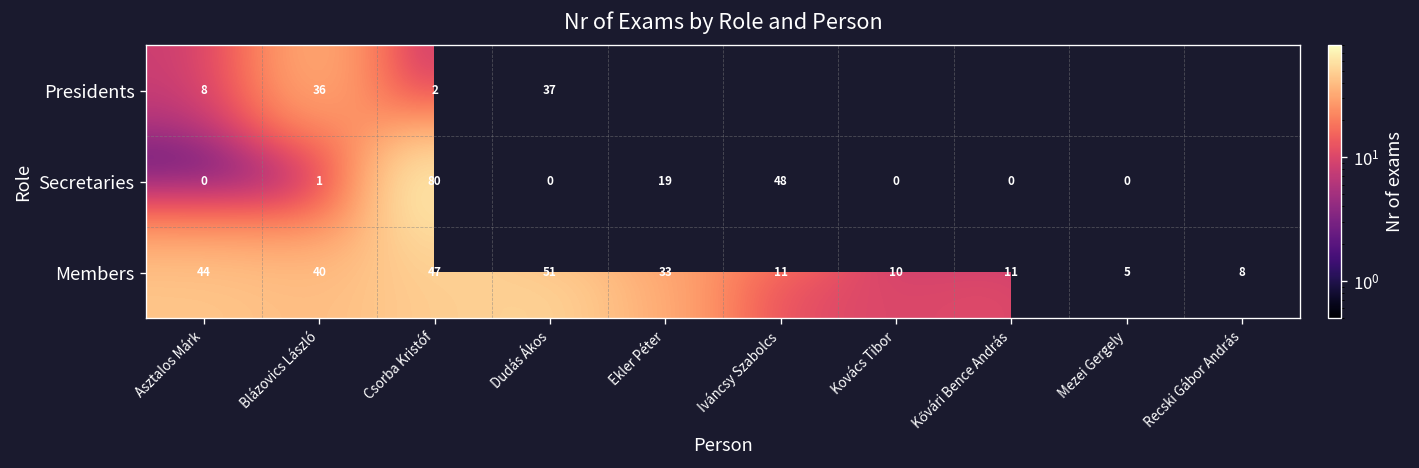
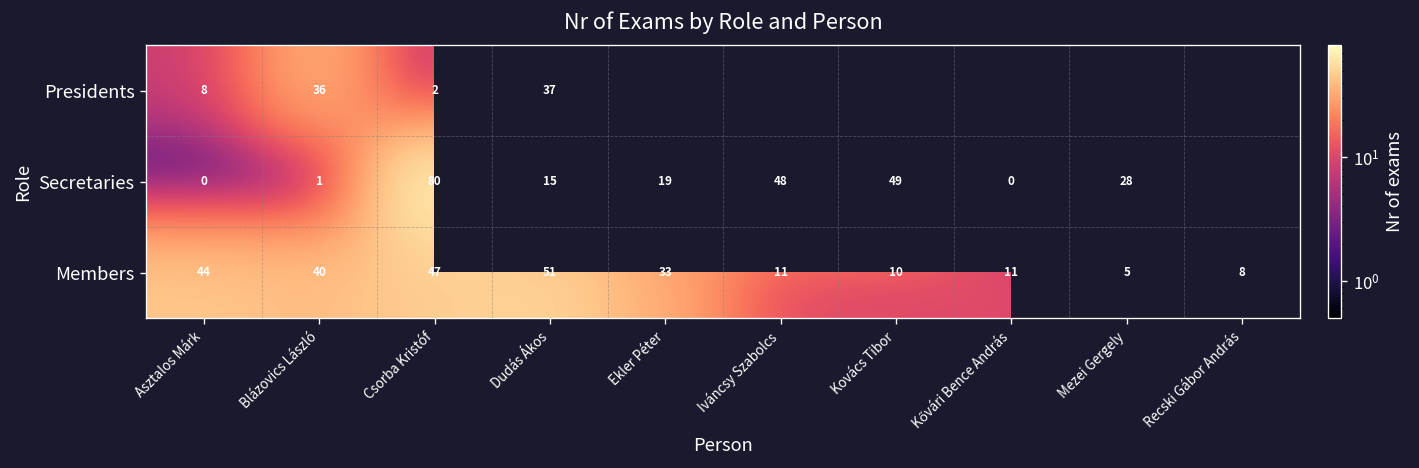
Secretaries, Dudás Ákos: 0 -> 15
Secretaries, Kovács Tibor: 0 -> 49
Secretaries, Mezei Gergely: 0 -> 28
